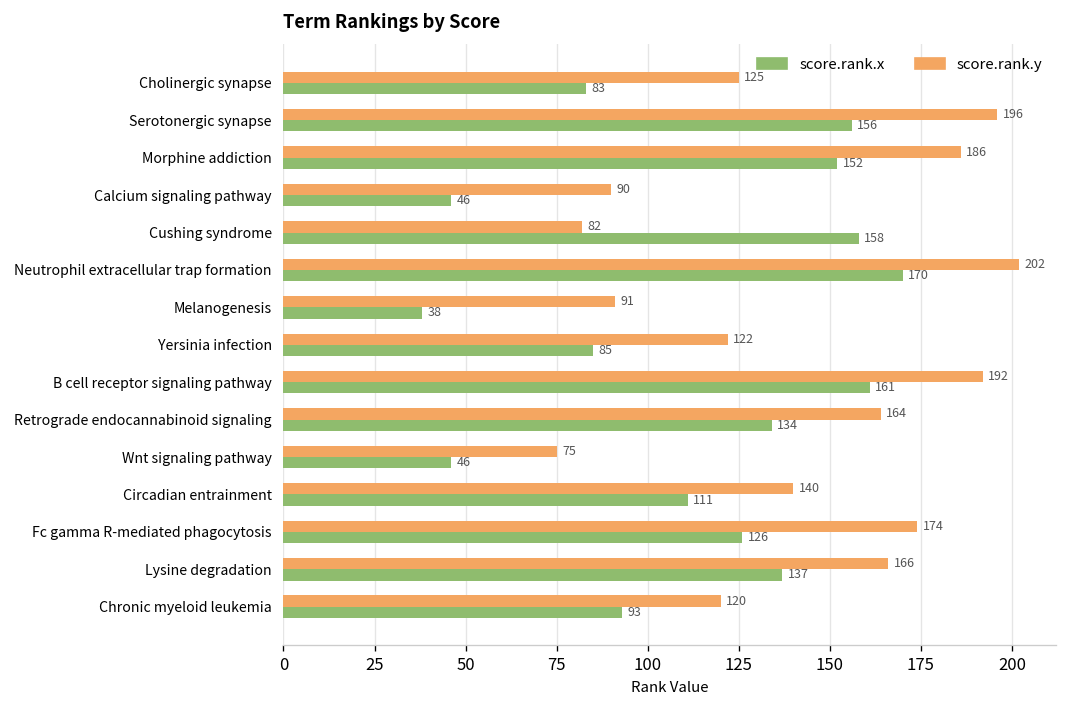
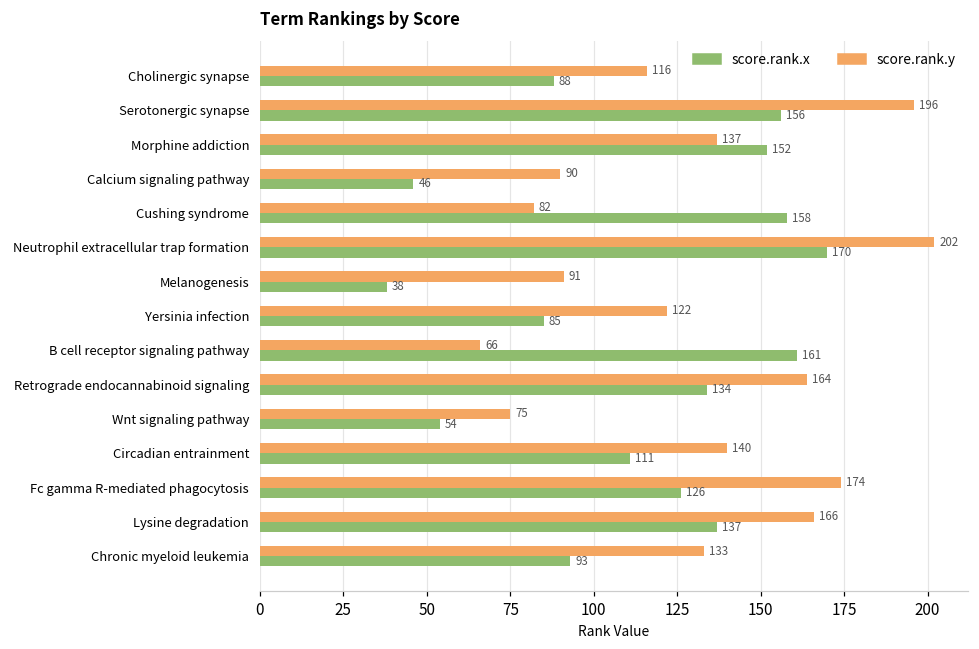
score.rank.y, Cholinergic synapse: 125 -> 116
score.rank.x, Cholinergic synapse: 83 -> 88
score.rank.y, Morphine addiction: 186 -> 137
score.rank.y, B cell receptor signaling pathway: 192 -> 66
score.rank.x, Wnt signaling pathway: 46 -> 54
score.rank.y, Chronic myeloid leukemia: 120 -> 133
